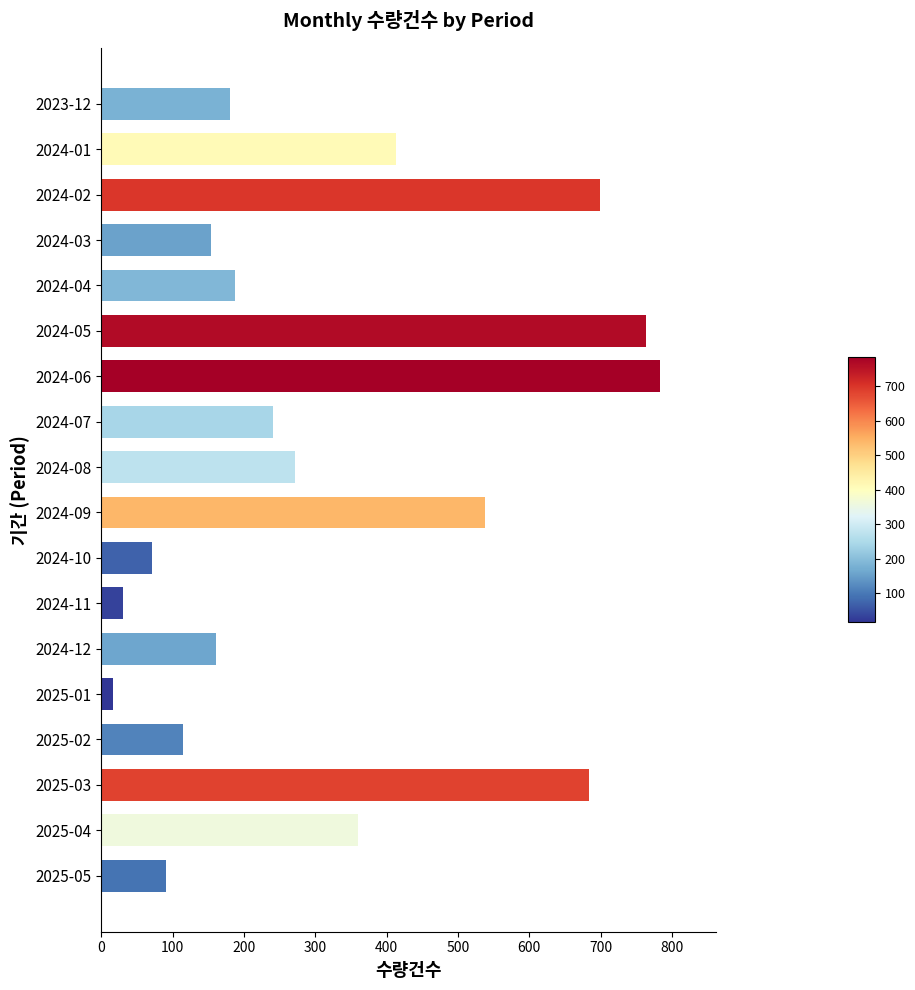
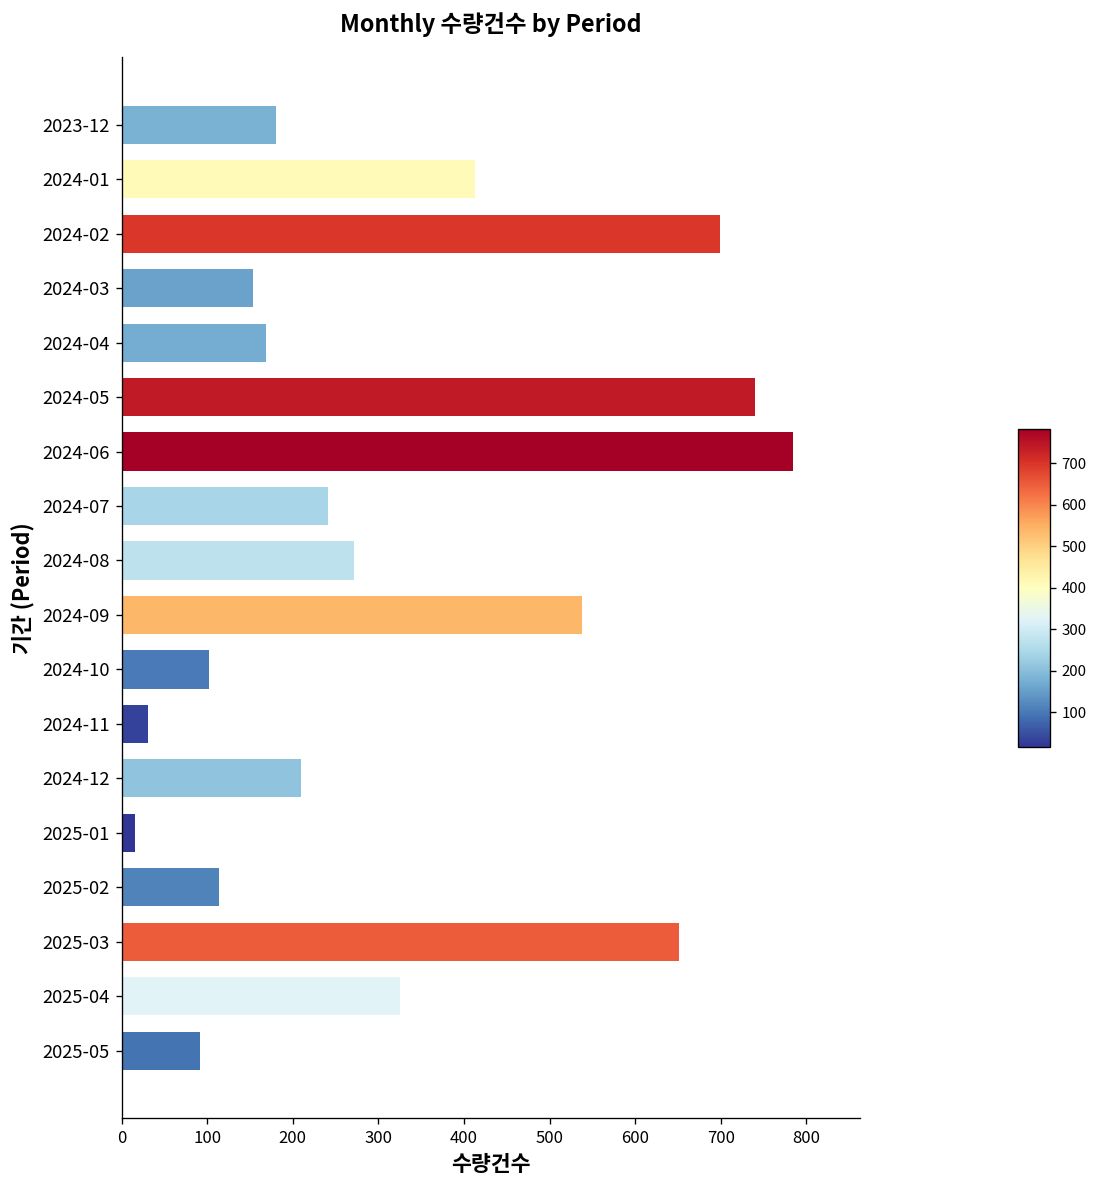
2024-04: 190 -> 170
2024-05: 760 -> 740
2024-10: 70 -> 100
2024-12: 160 -> 210
2025-03: 680 -> 650
2025-04: 360 -> 330
